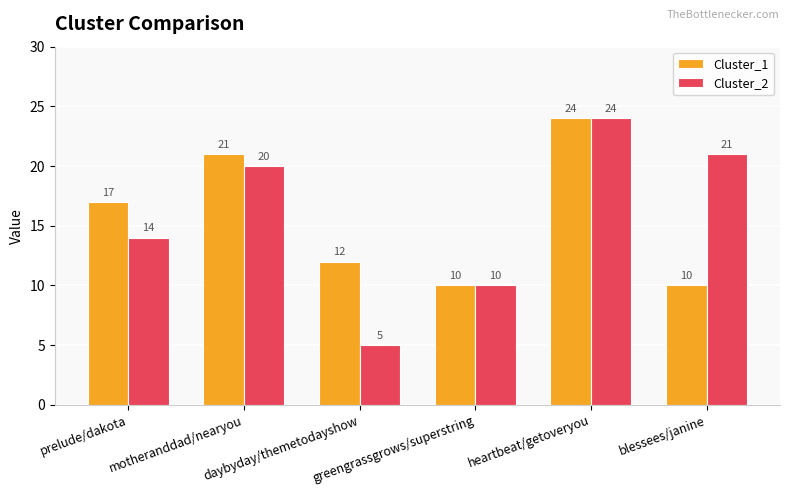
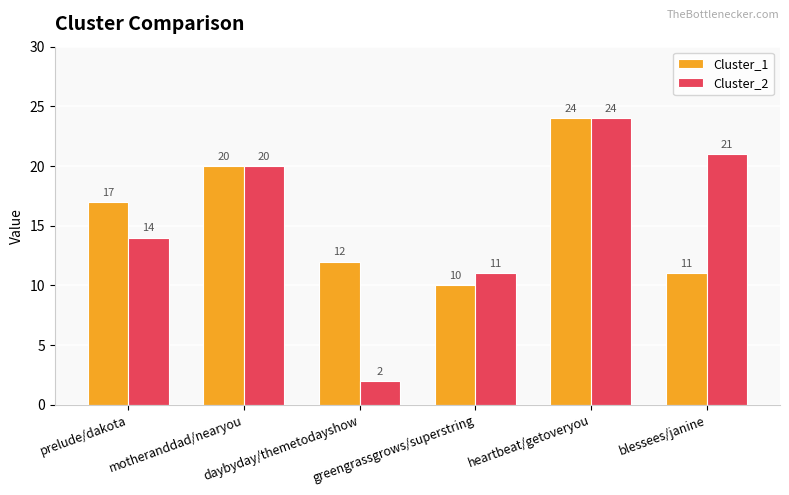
Cluster_1, motheranddad/nearyou: 21 -> 20
Cluster_2, daybyday/themetodayshow: 5 -> 2
Cluster_2, greengrassgrows/superstring: 10 -> 11
Cluster_1, blessees/janine: 10 -> 11
